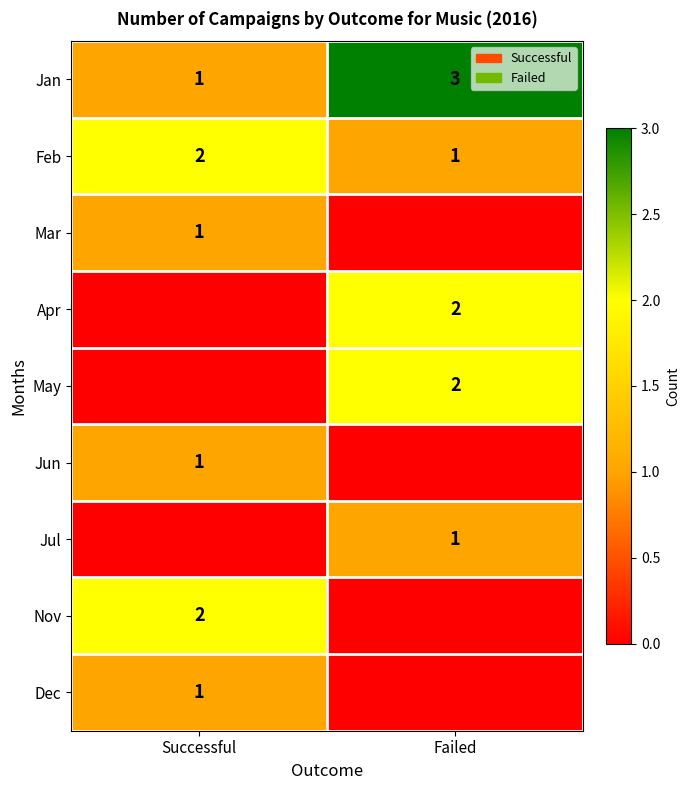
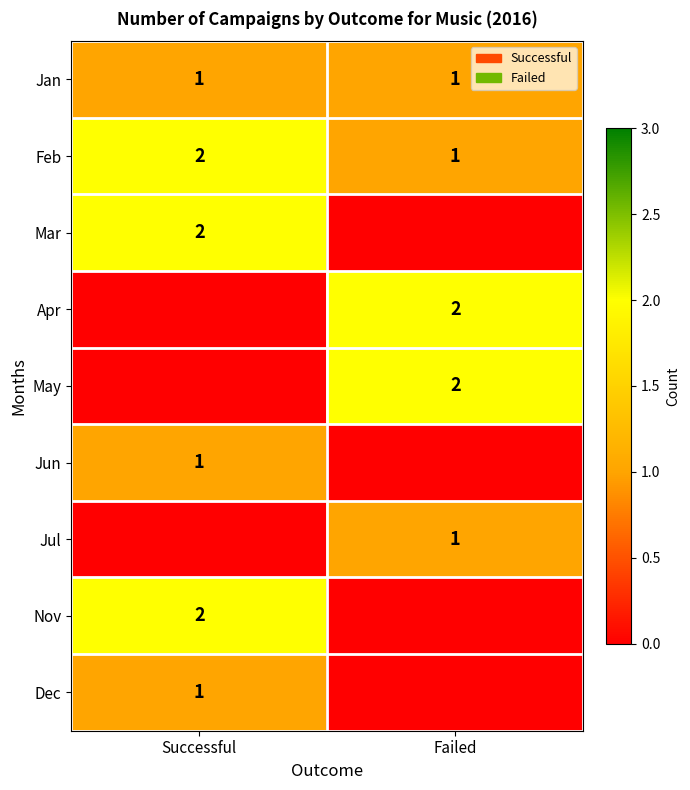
Jan, Failed: 3 -> 1
Mar, Successful: 1 -> 2
